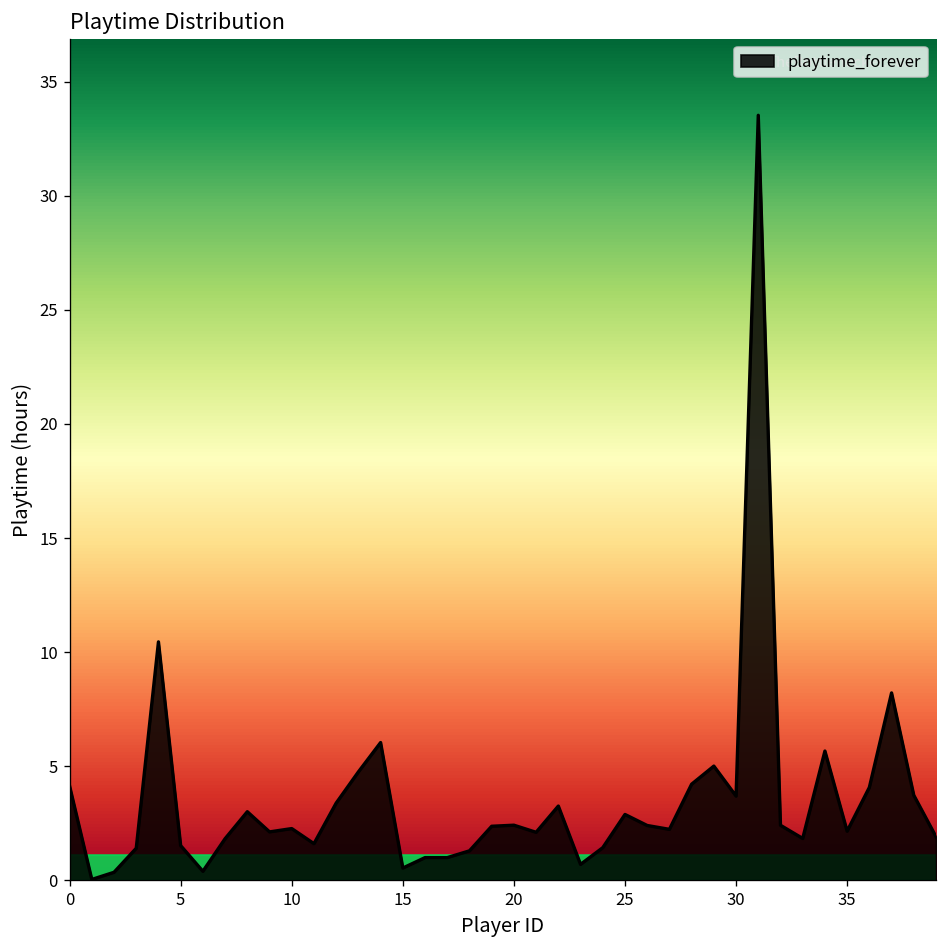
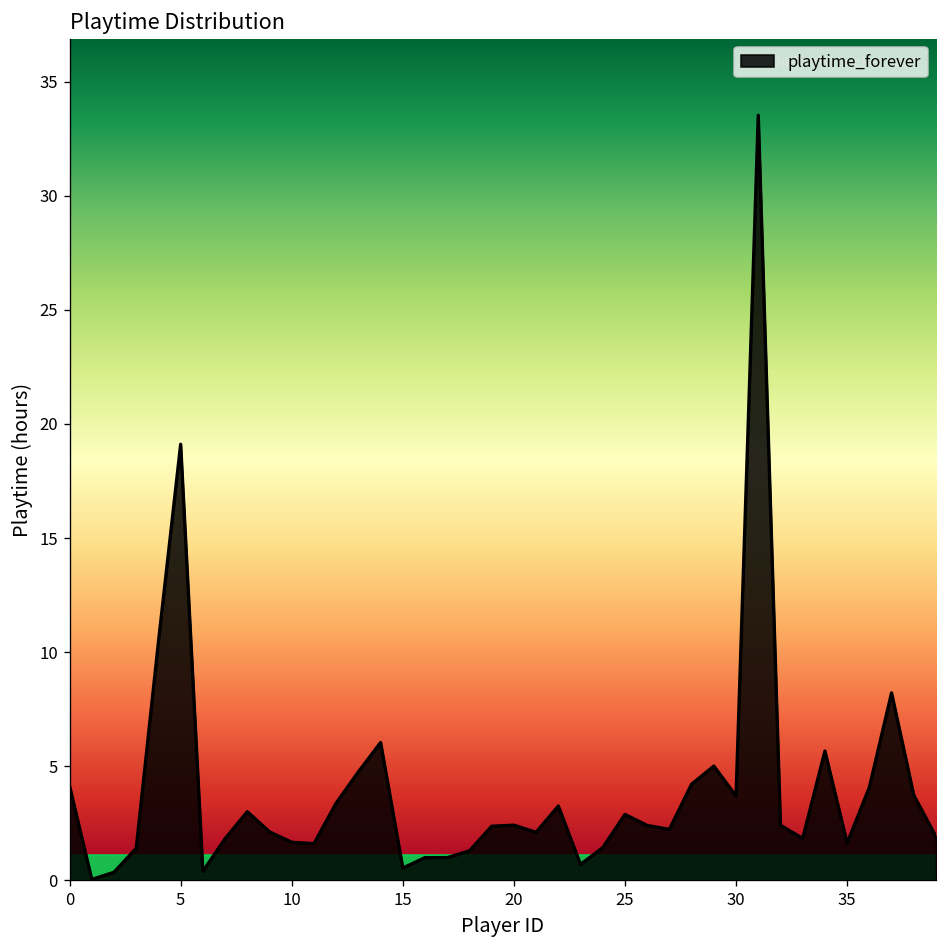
5: 1.5 -> 19.1
10: 2.3 -> 1.7
35: 2.2 -> 1.6
